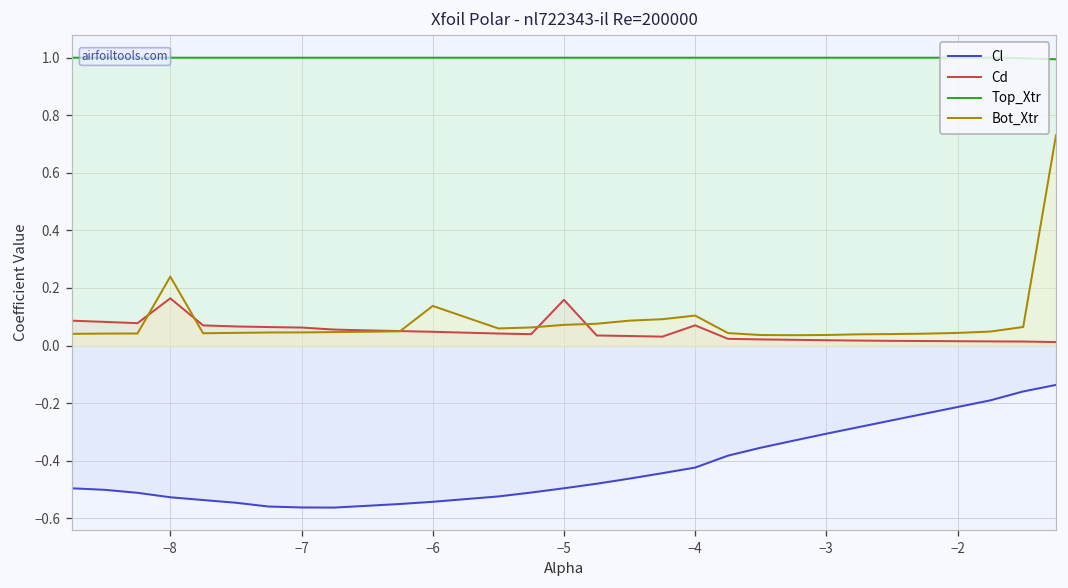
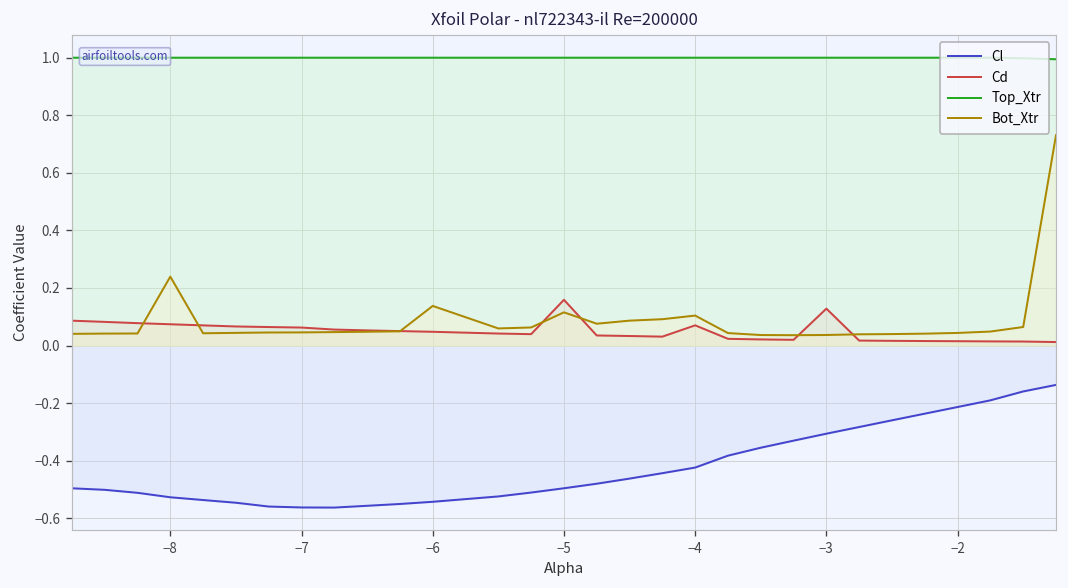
Cd, −8: 0.16 -> 0.07
Bot_Xtr, −5: 0.07 -> 0.12
Cd, −3: 0.02 -> 0.13
